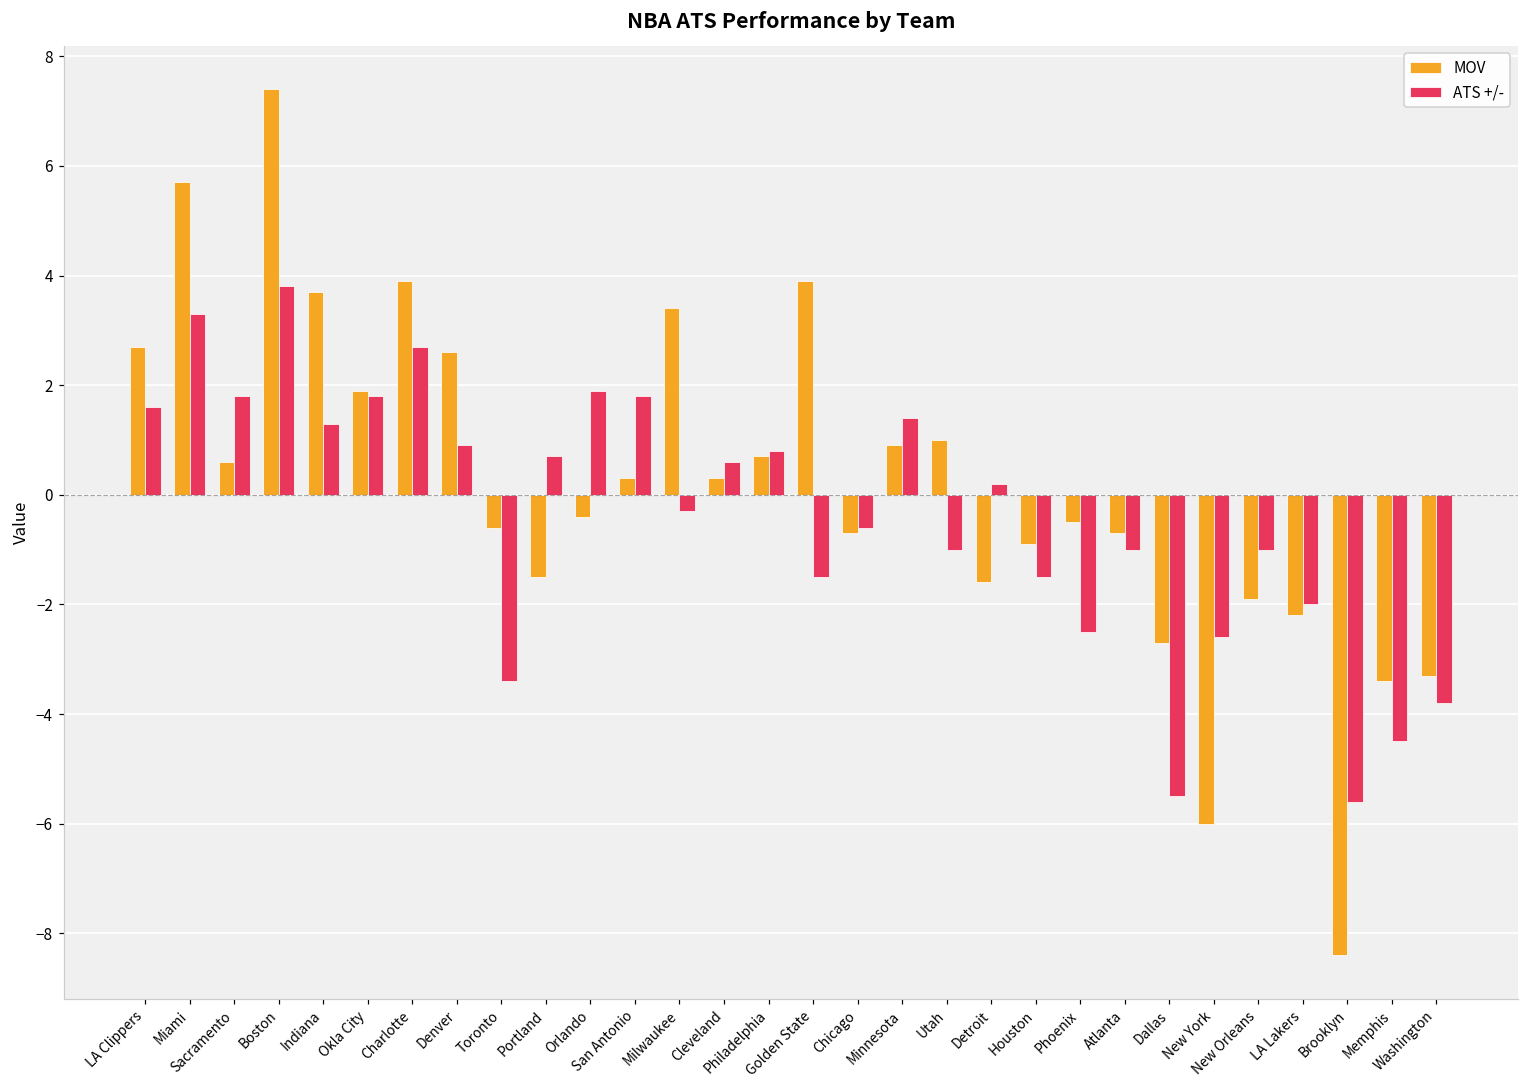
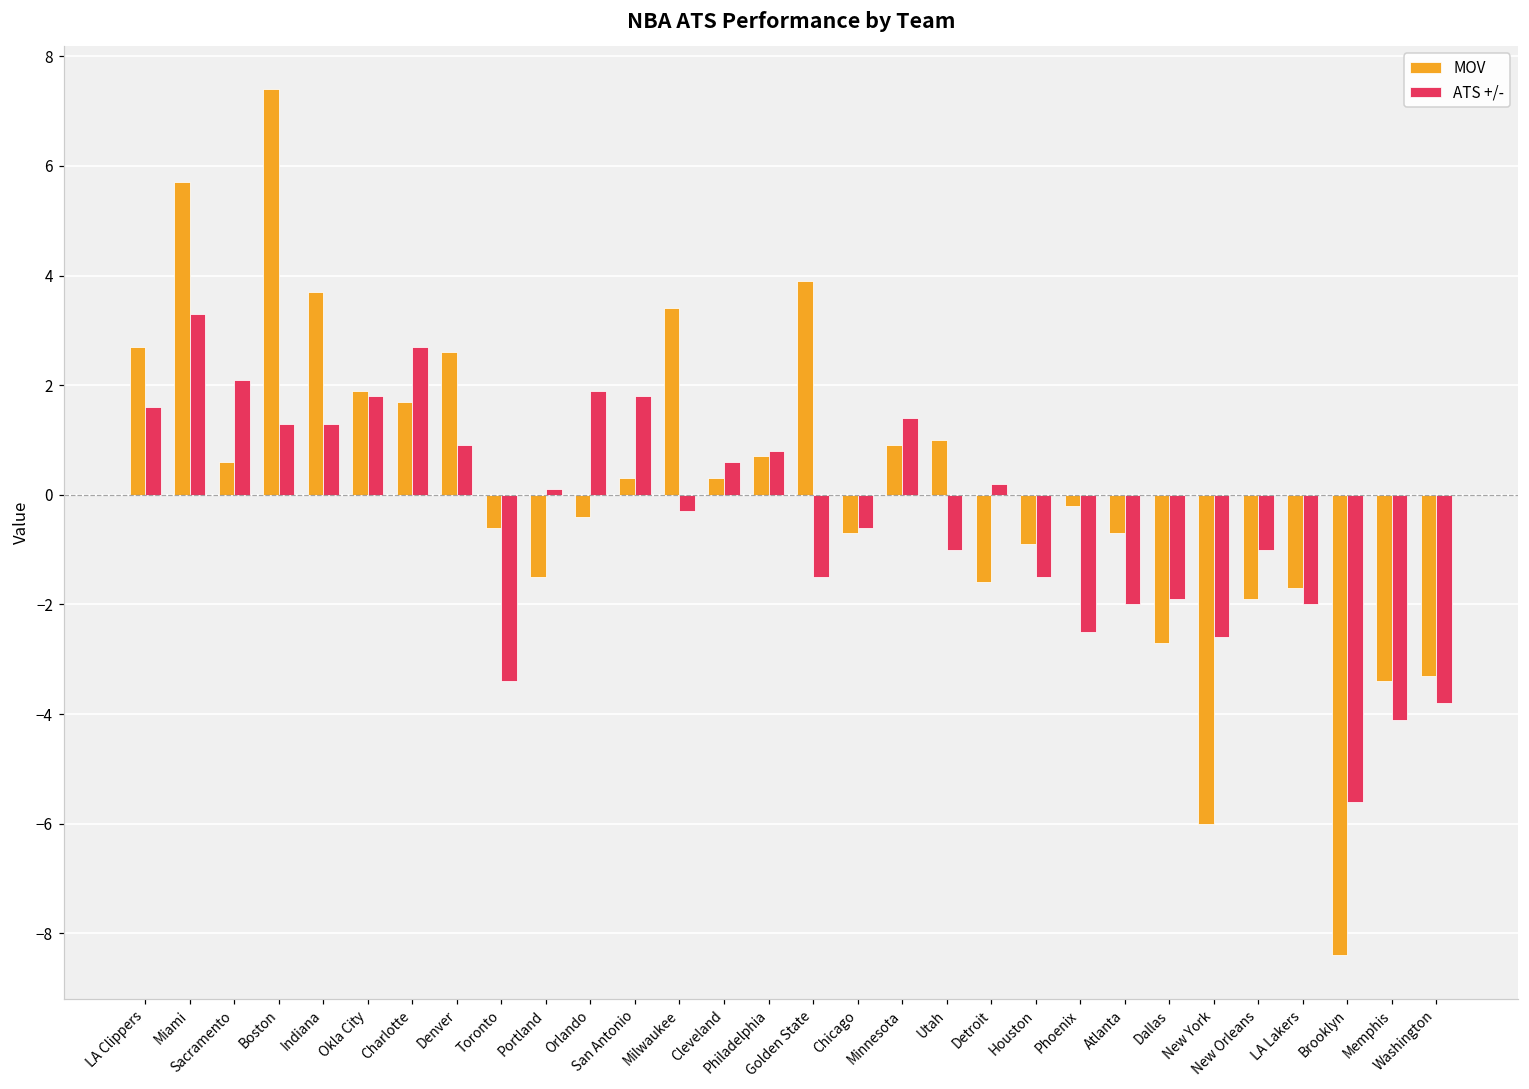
ATS +/-, Sacramento: 1.8 -> 2.1
ATS +/-, Boston: 3.8 -> 1.3
MOV, Charlotte: 3.9 -> 1.7
ATS +/-, Portland: 0.7 -> 0.1
MOV, Phoenix: -0.5 -> -0.2
ATS +/-, Atlanta: -1 -> -2
ATS +/-, Dallas: -5.5 -> -1.9
MOV, LA Lakers: -2.2 -> -1.7
ATS +/-, Memphis: -4.5 -> -4.1
